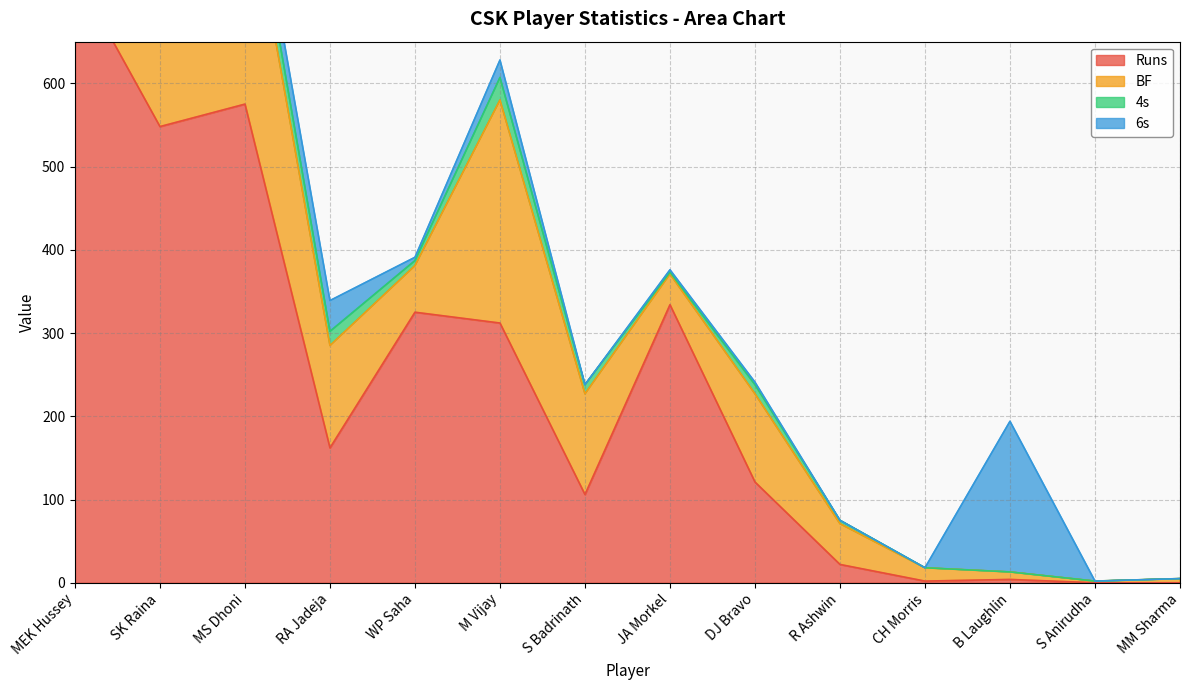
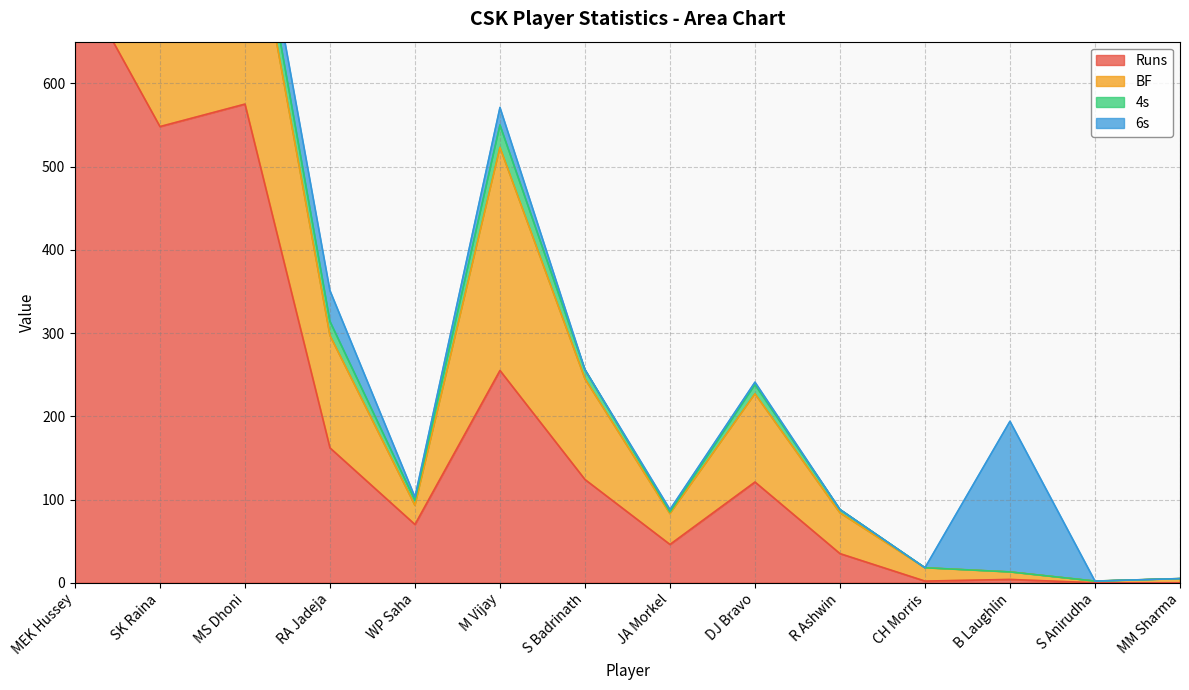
BF, RA Jadeja: 120 -> 140
Runs, WP Saha: 330 -> 70
BF, WP Saha: 60 -> 20
Runs, M Vijay: 310 -> 260
Runs, S Badrinath: 110 -> 120
Runs, JA Morkel: 330 -> 50
Runs, R Ashwin: 20 -> 40
